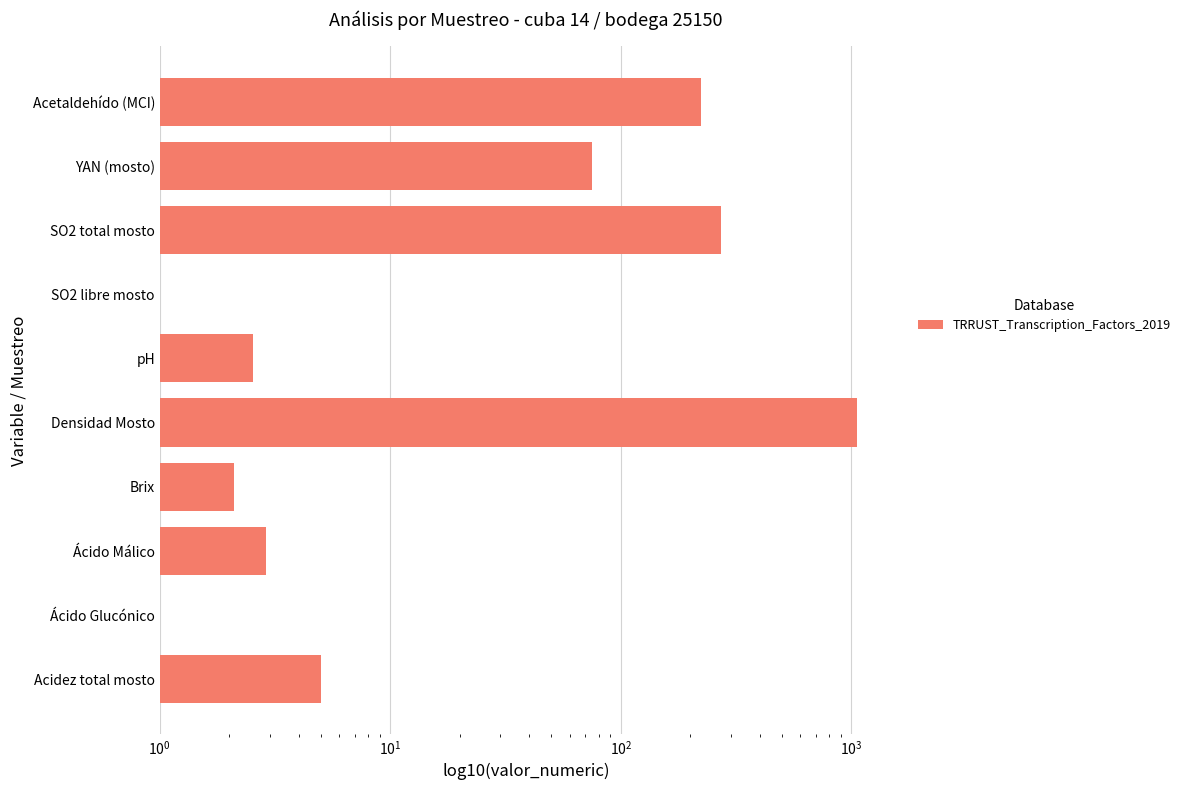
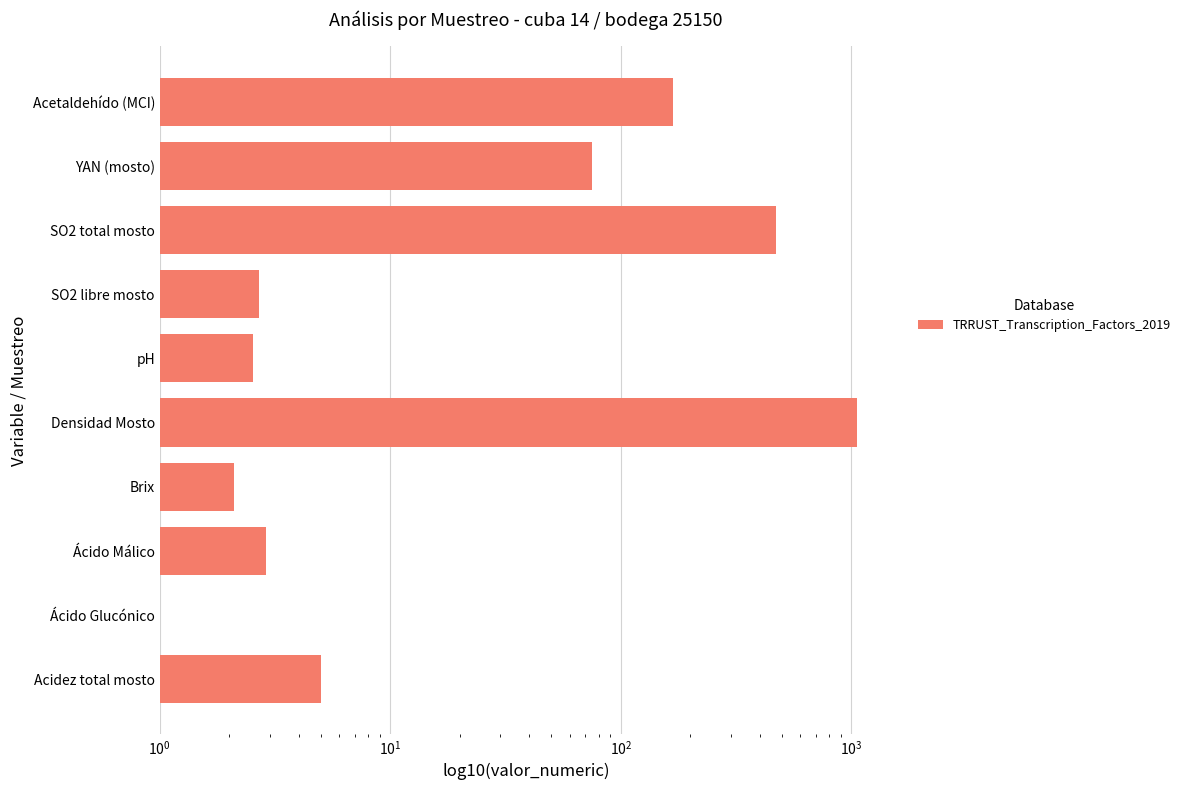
Acetaldehído (MCI): 220 -> 170
SO2 total mosto: 270 -> 470
SO2 libre mosto: 1.0 -> 2.7
